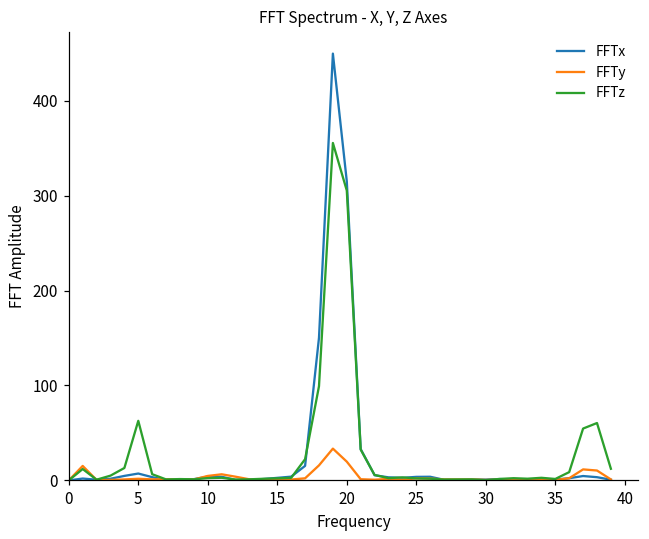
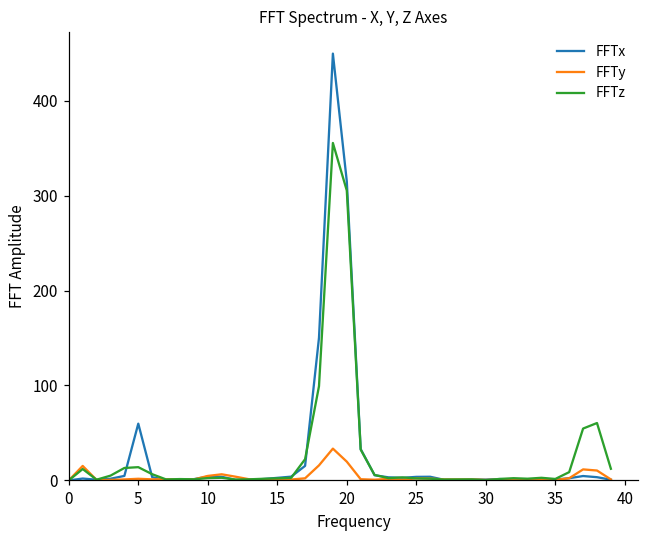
FFTx, 5: 10 -> 60
FFTz, 5: 60 -> 10
